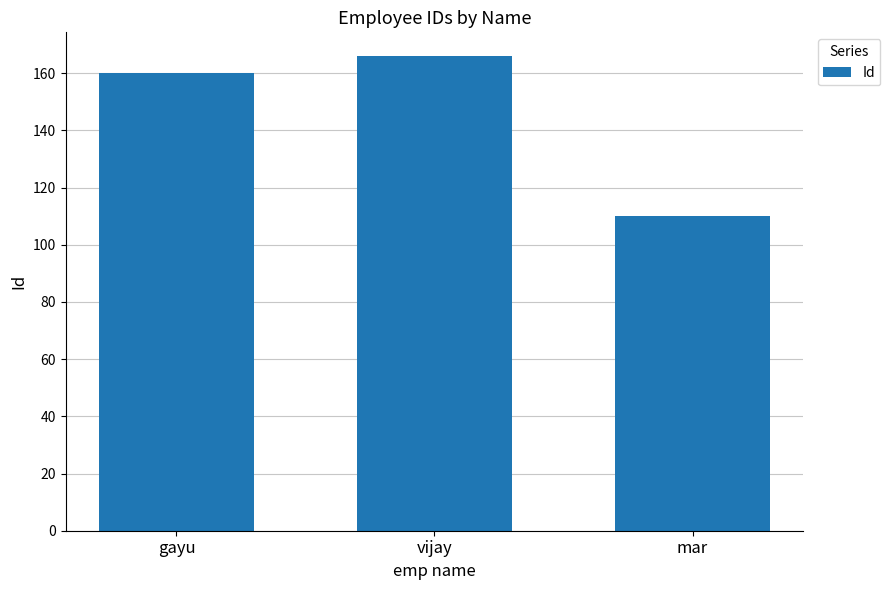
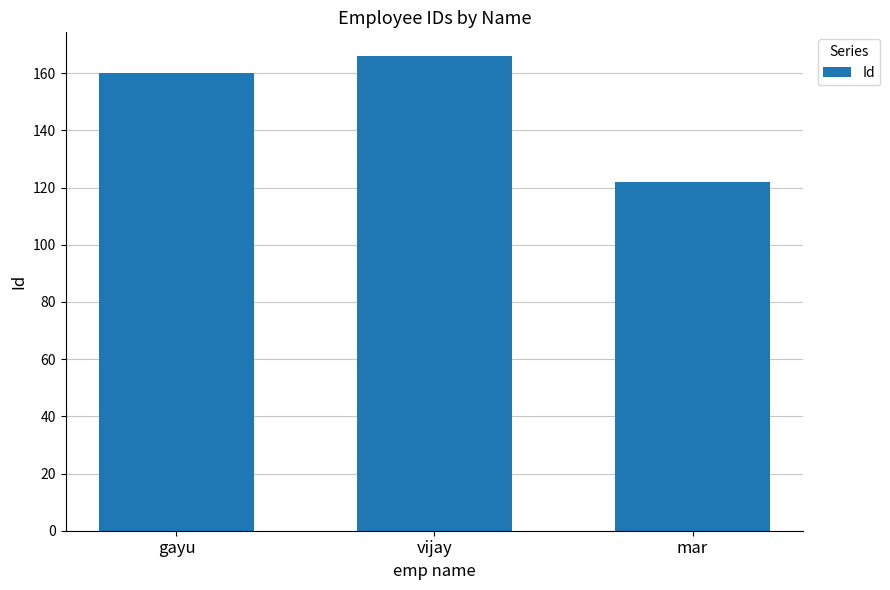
mar: 110 -> 122
